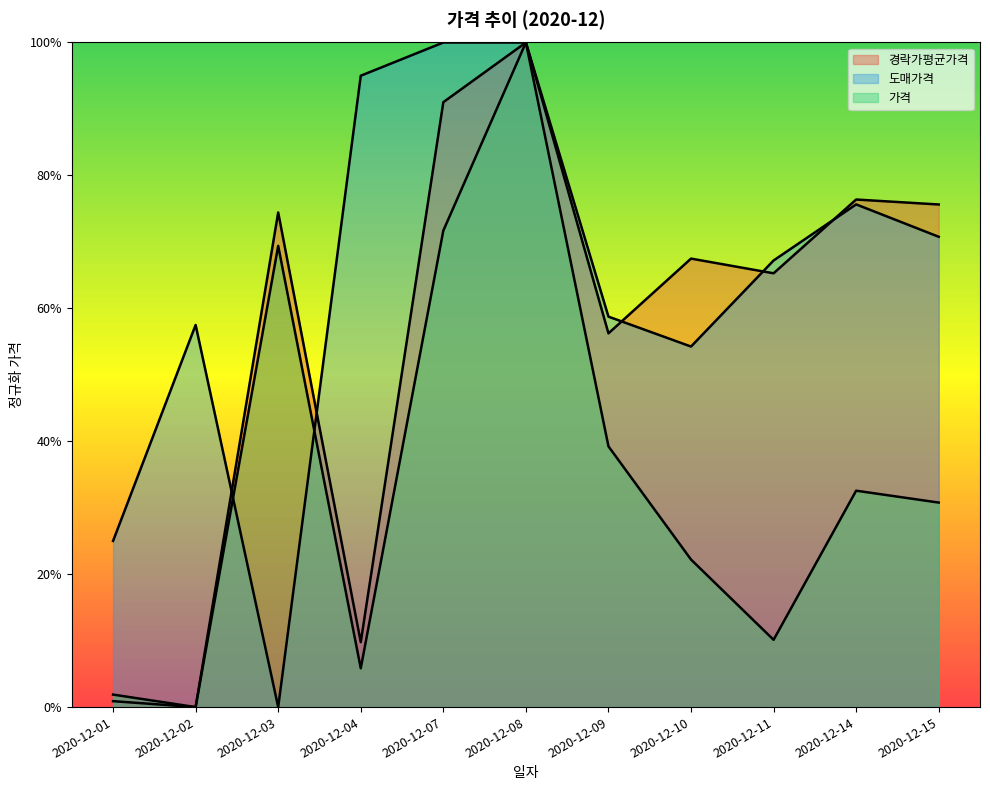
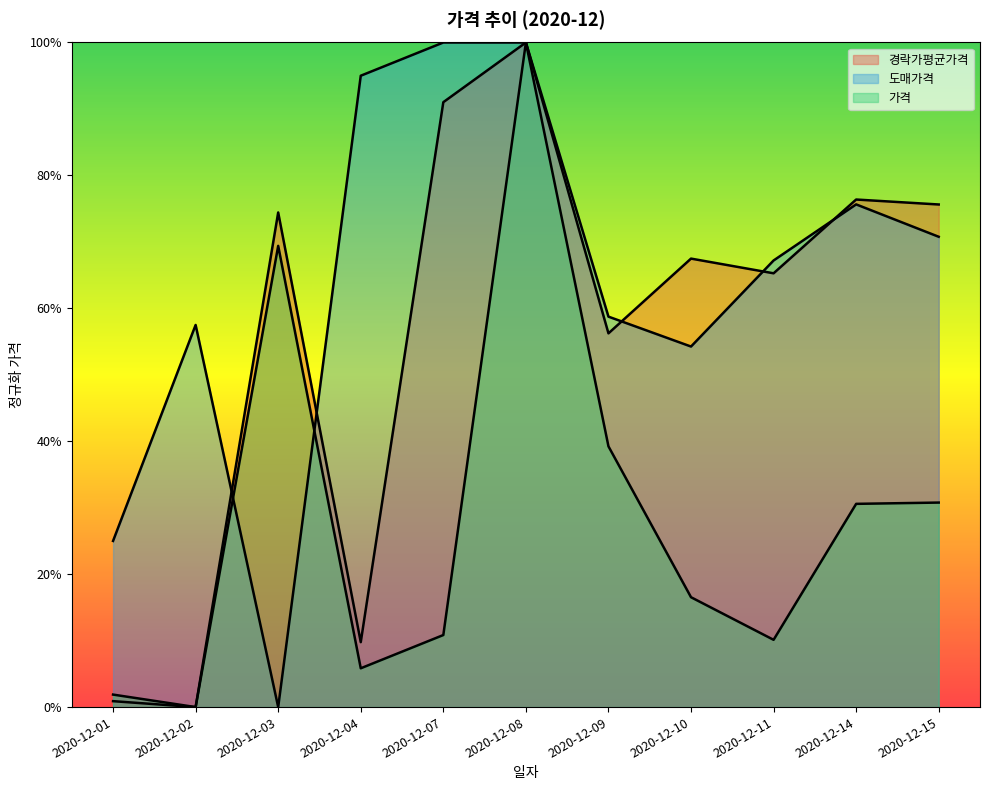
가격, 2020-12-07: 72% -> 11%
가격, 2020-12-10: 22% -> 17%
가격, 2020-12-14: 33% -> 31%
